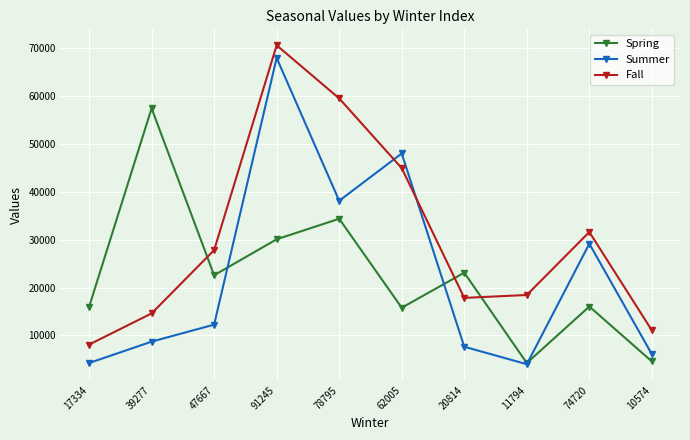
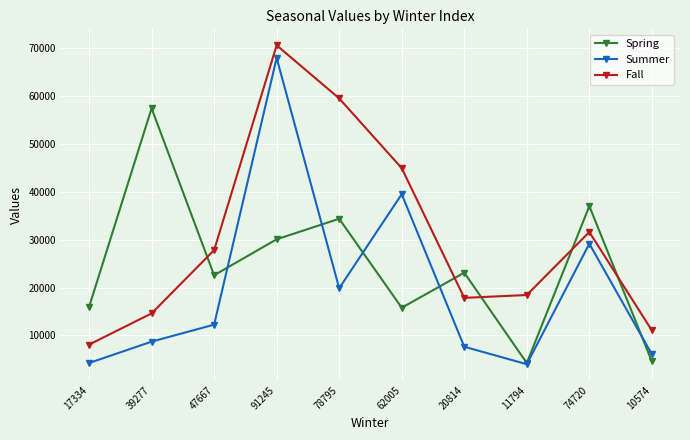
Summer, 78795: 38000 -> 20000
Summer, 62005: 48000 -> 39000
Spring, 74720: 16000 -> 37000
